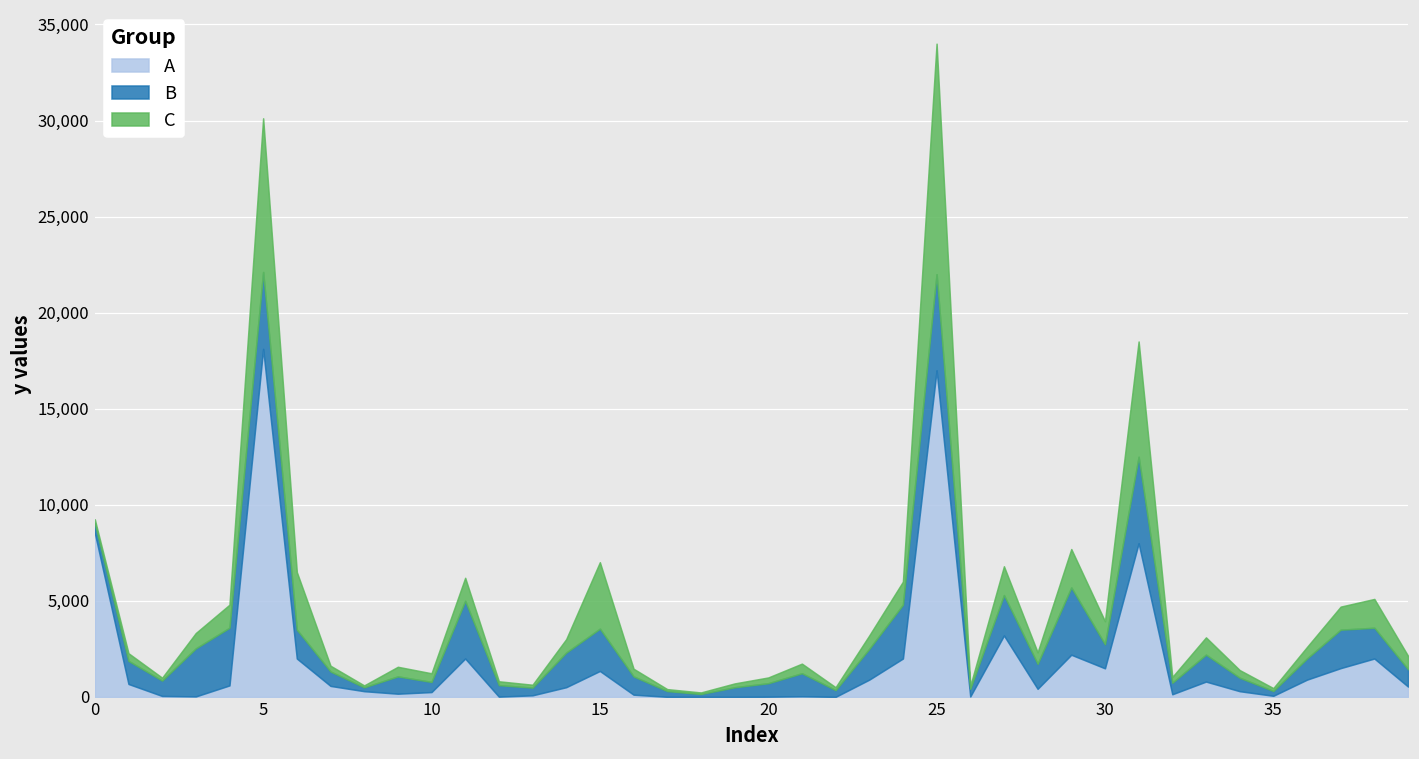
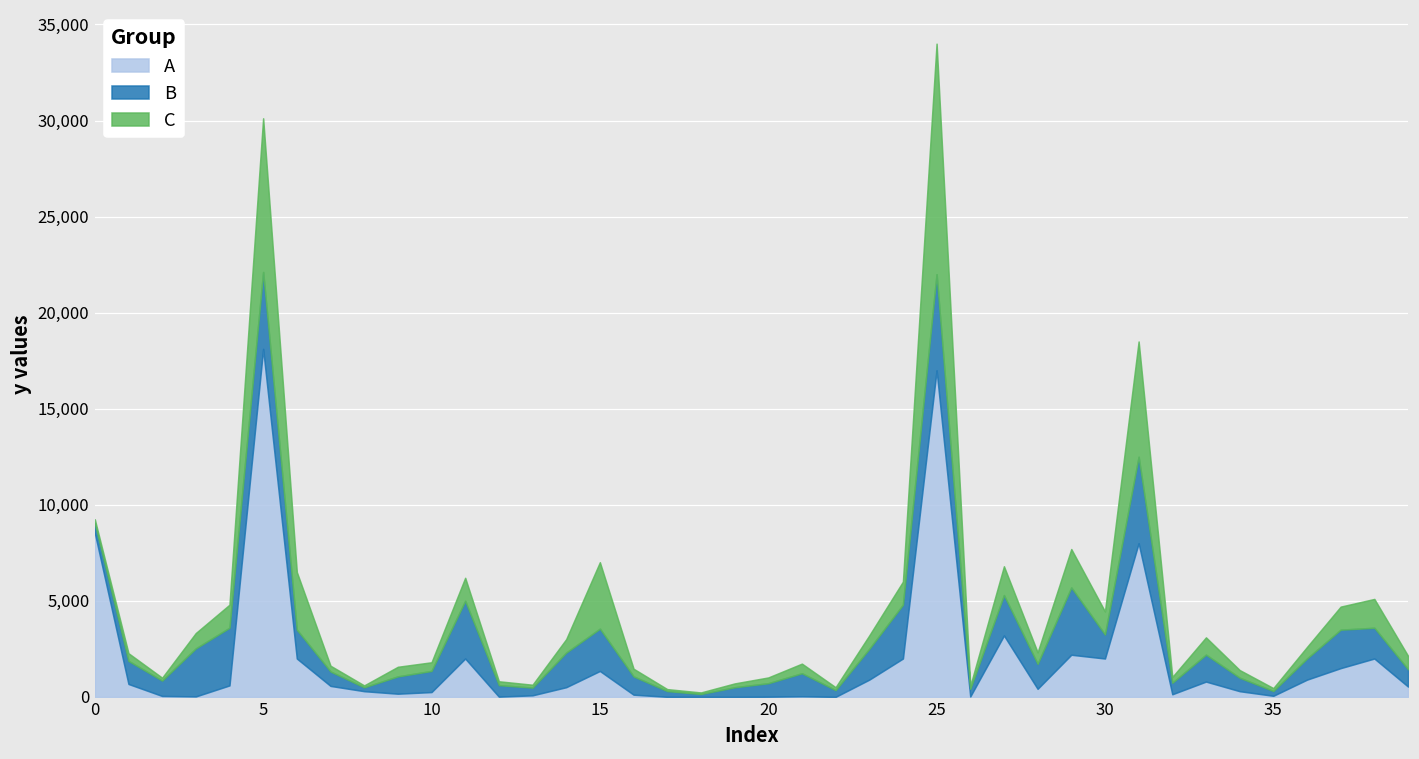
B, 10: 500 -> 1,100
A, 30: 1,500 -> 2,000
